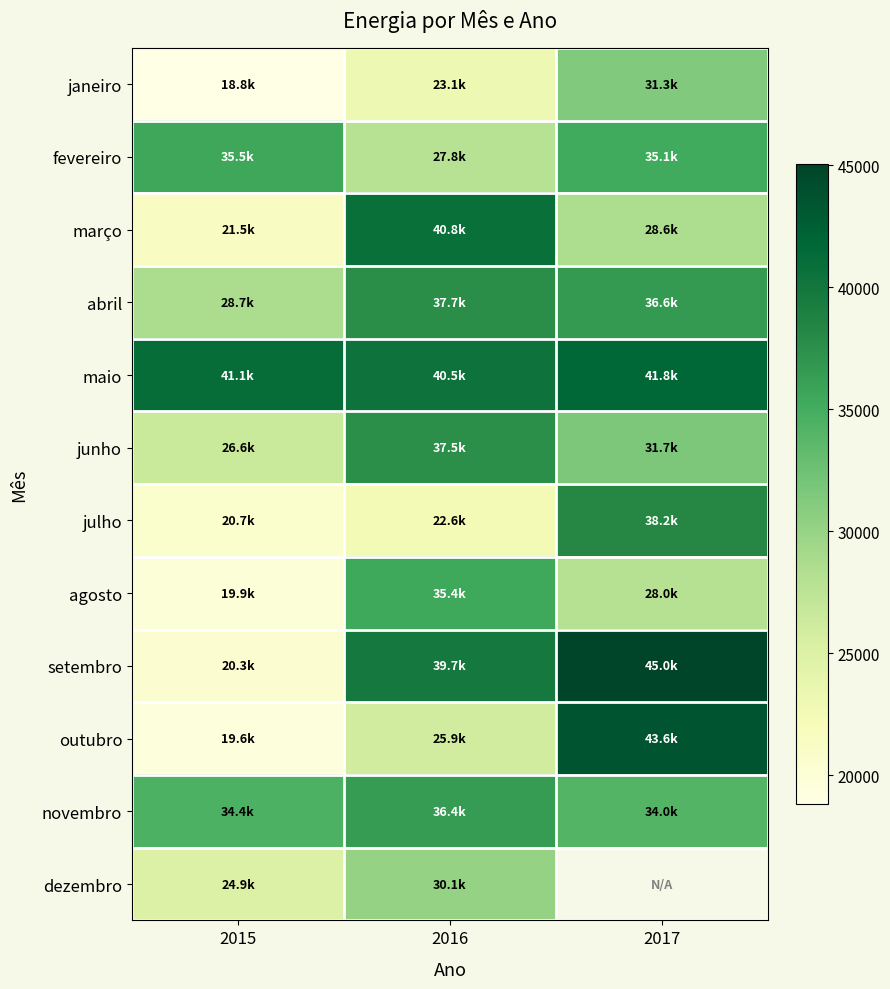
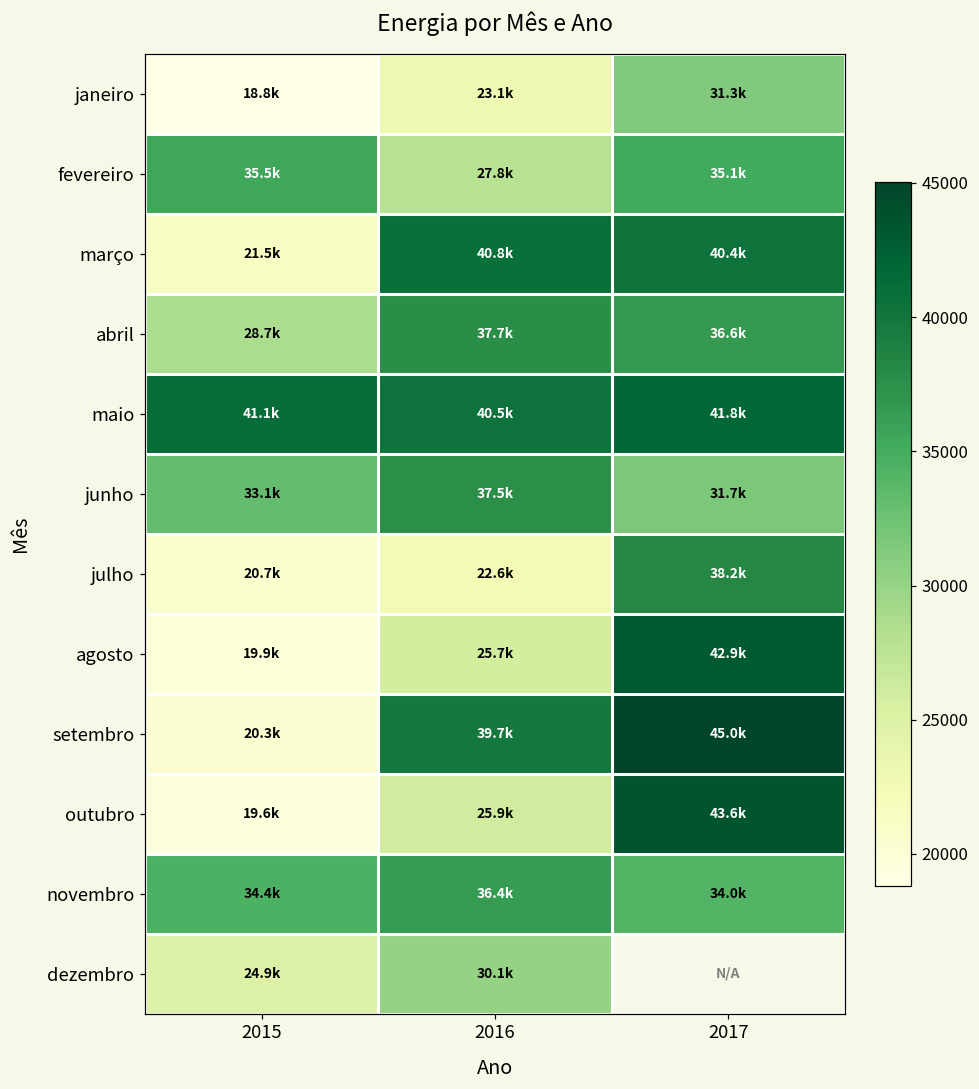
março, 2017: 28.6k -> 40.4k
junho, 2015: 26.6k -> 33.1k
agosto, 2016: 35.4k -> 25.7k
agosto, 2017: 28.0k -> 42.9k
